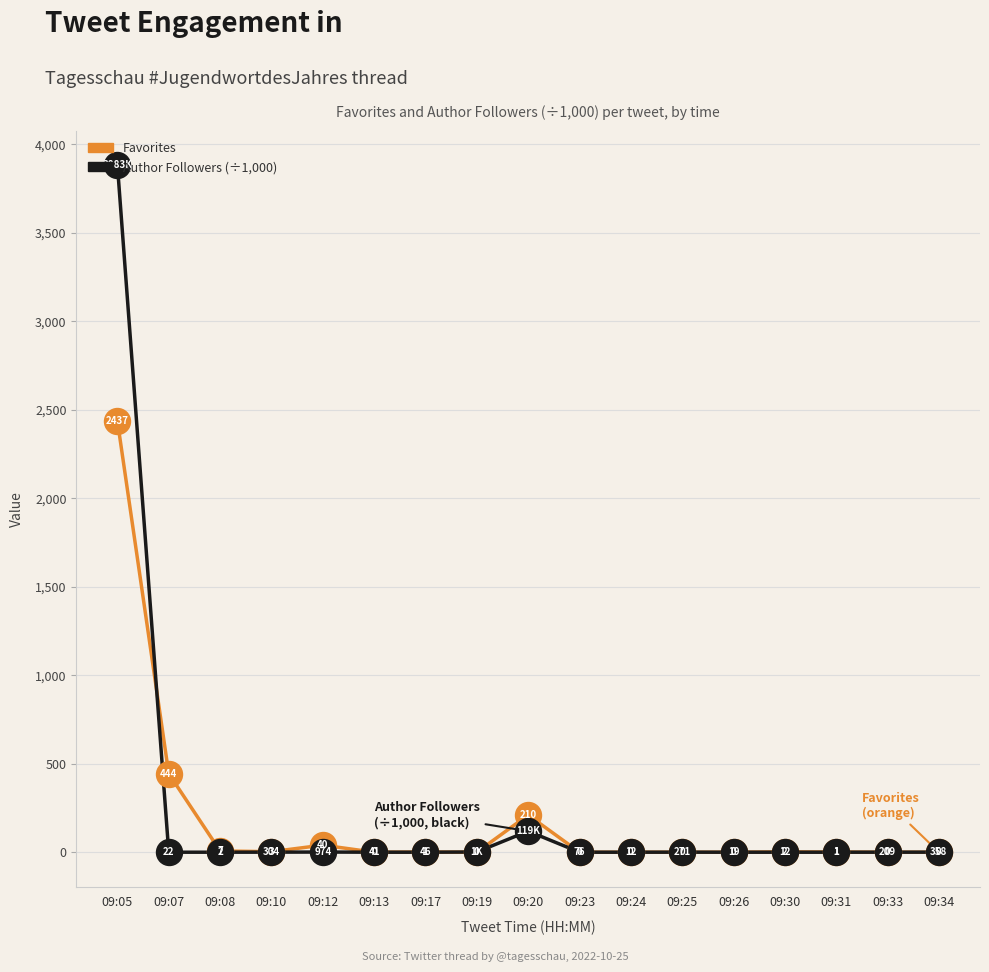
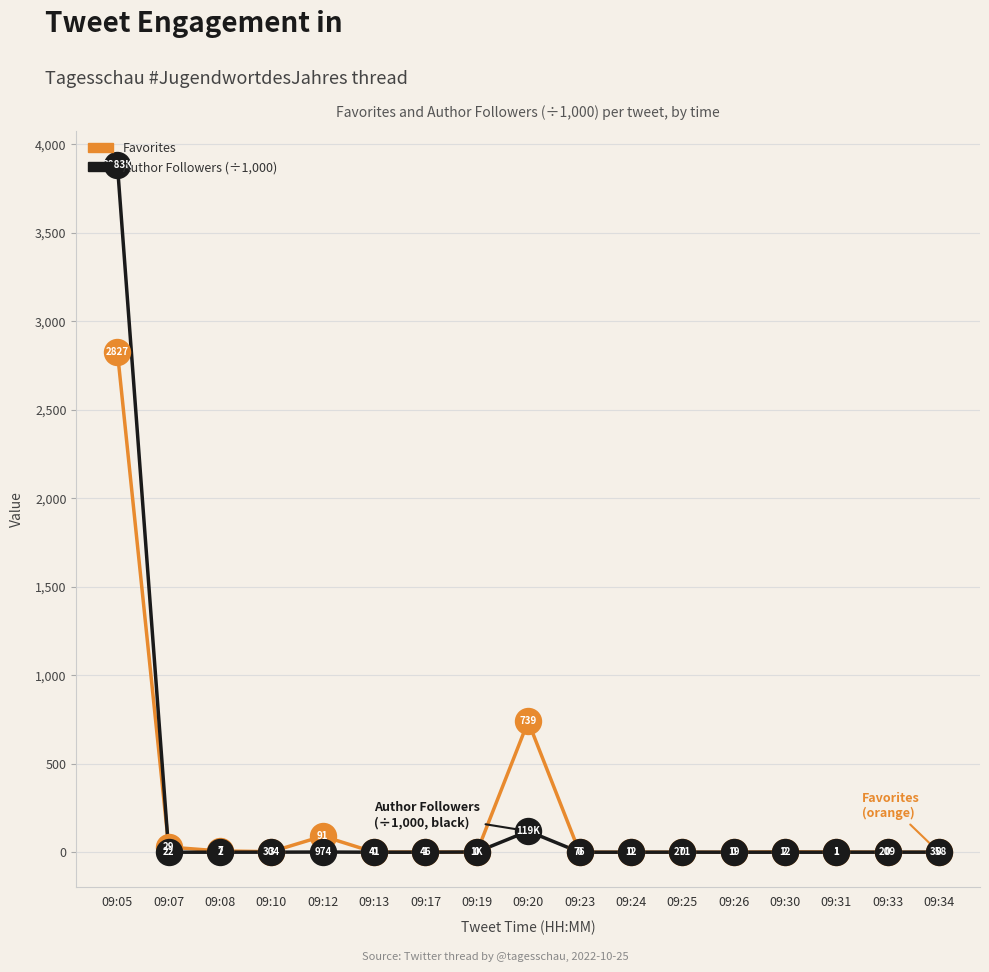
Favorites, 09:05: 2437 -> 2827
Favorites, 09:07: 444 -> 29
Favorites, 09:12: 40 -> 91
Favorites, 09:20: 210 -> 739
